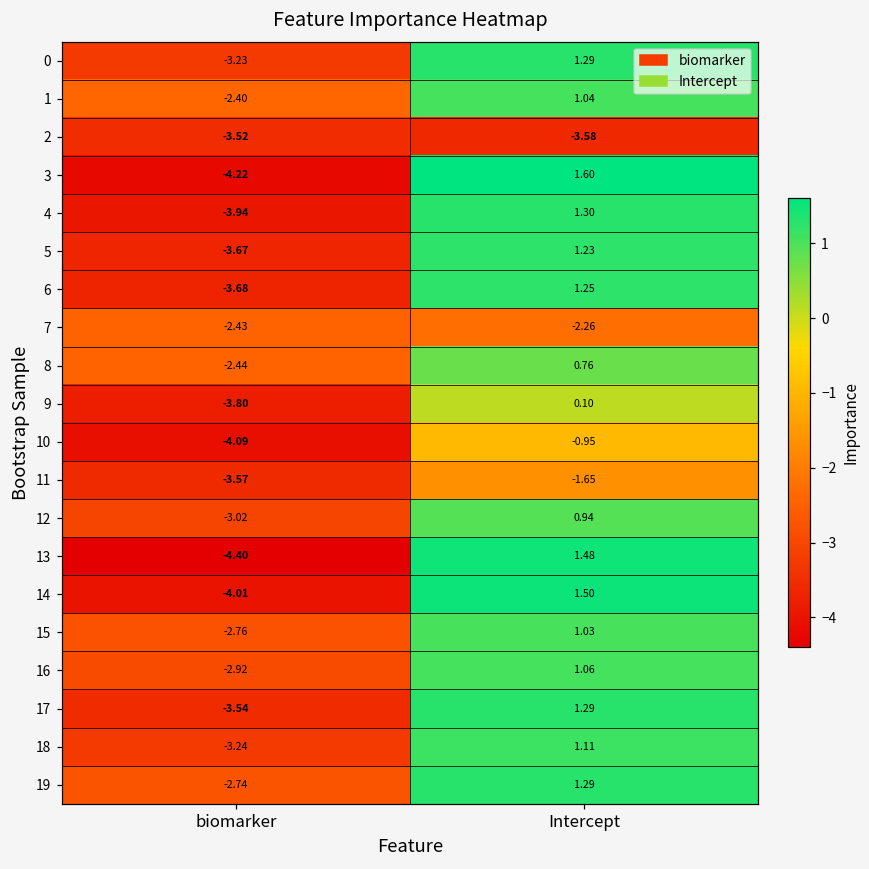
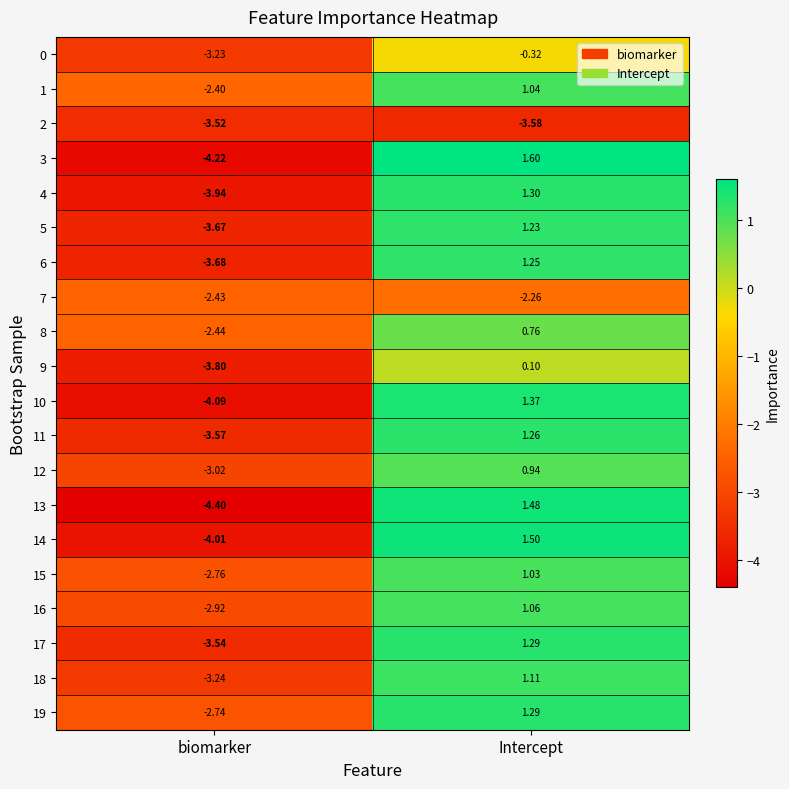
0, Intercept: 1.29 -> -0.32
10, Intercept: -0.95 -> 1.37
11, Intercept: -1.65 -> 1.26
